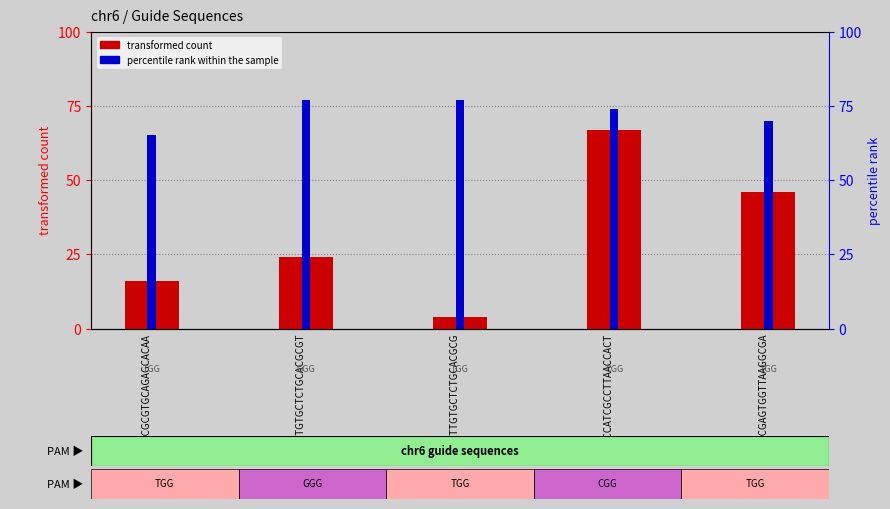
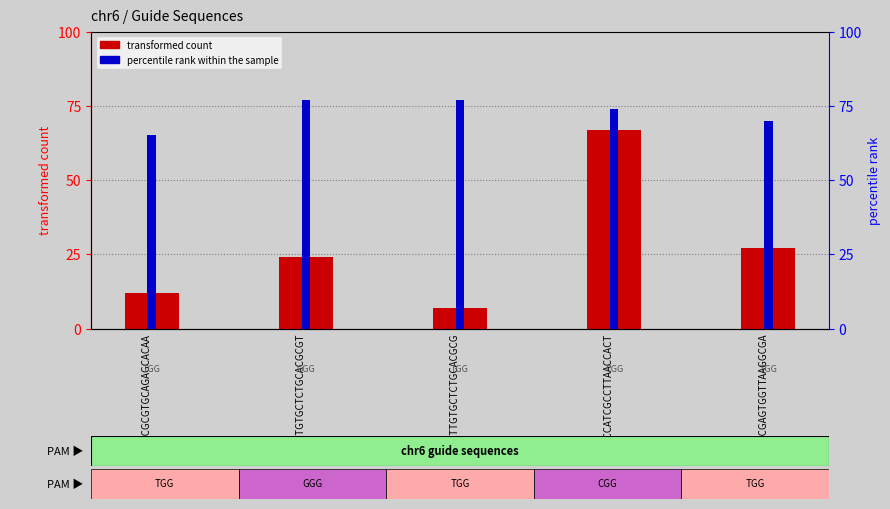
transformed count, CCCACGCGTGCAGAGCACAA: 16 -> 12
transformed count, TCCATTGTGCTCTGCACGCG: 4 -> 7
transformed count, TGGCCGAGTGGTTAAGGCGA: 46 -> 27
